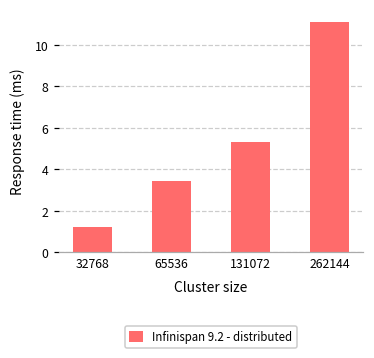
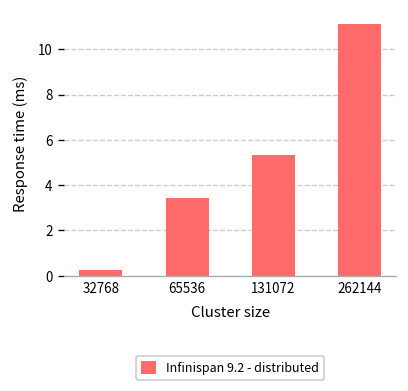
32768: 1.2 -> 0.3
